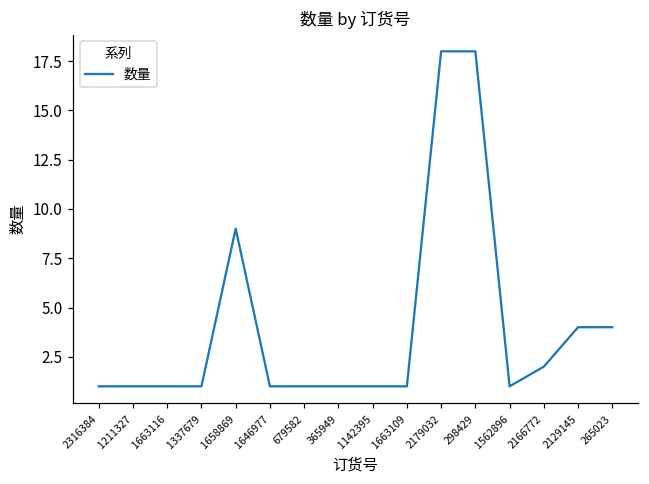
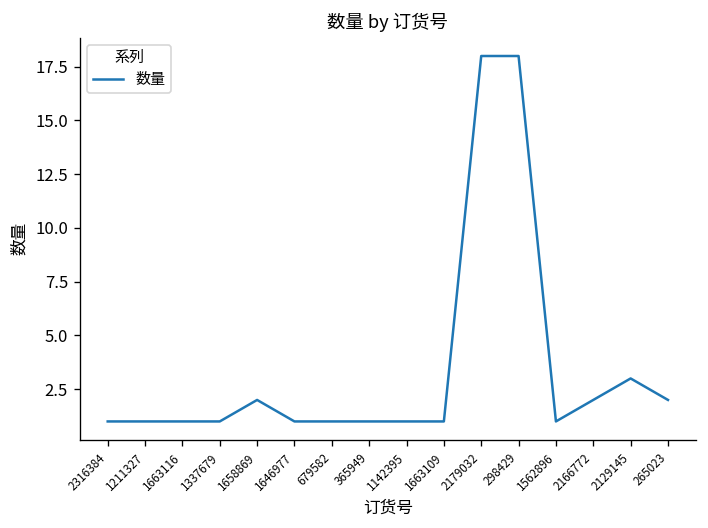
1658869: 9 -> 2
2129145: 4 -> 3
265023: 4 -> 2
